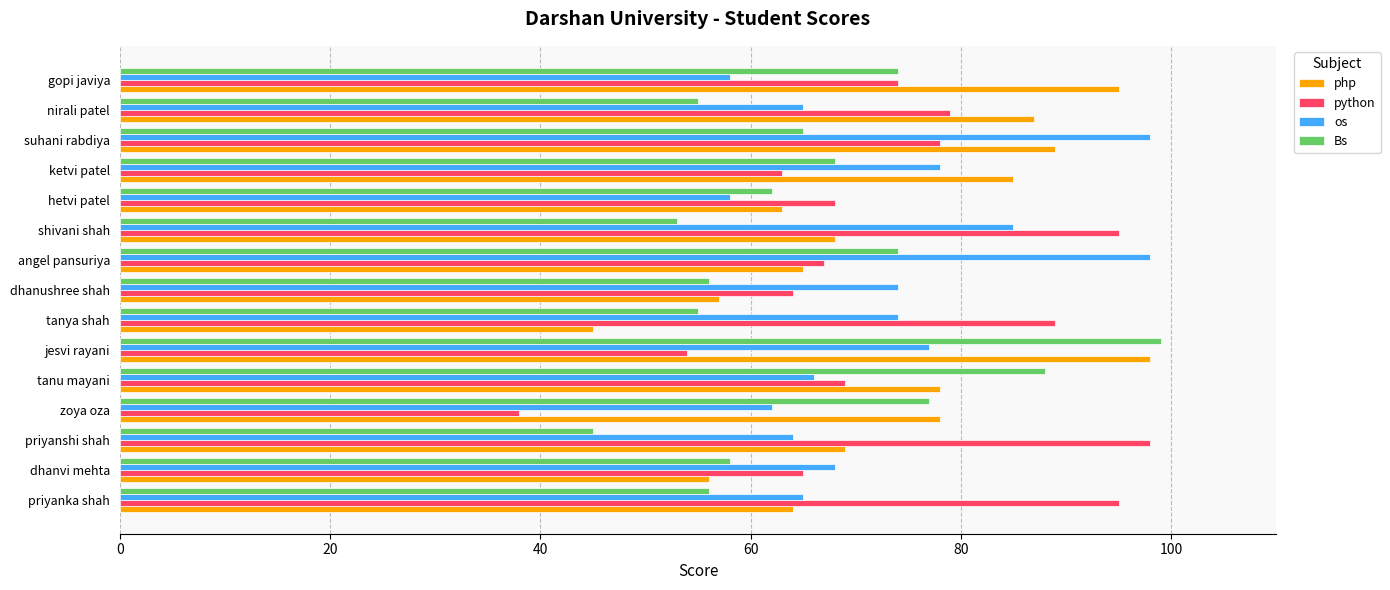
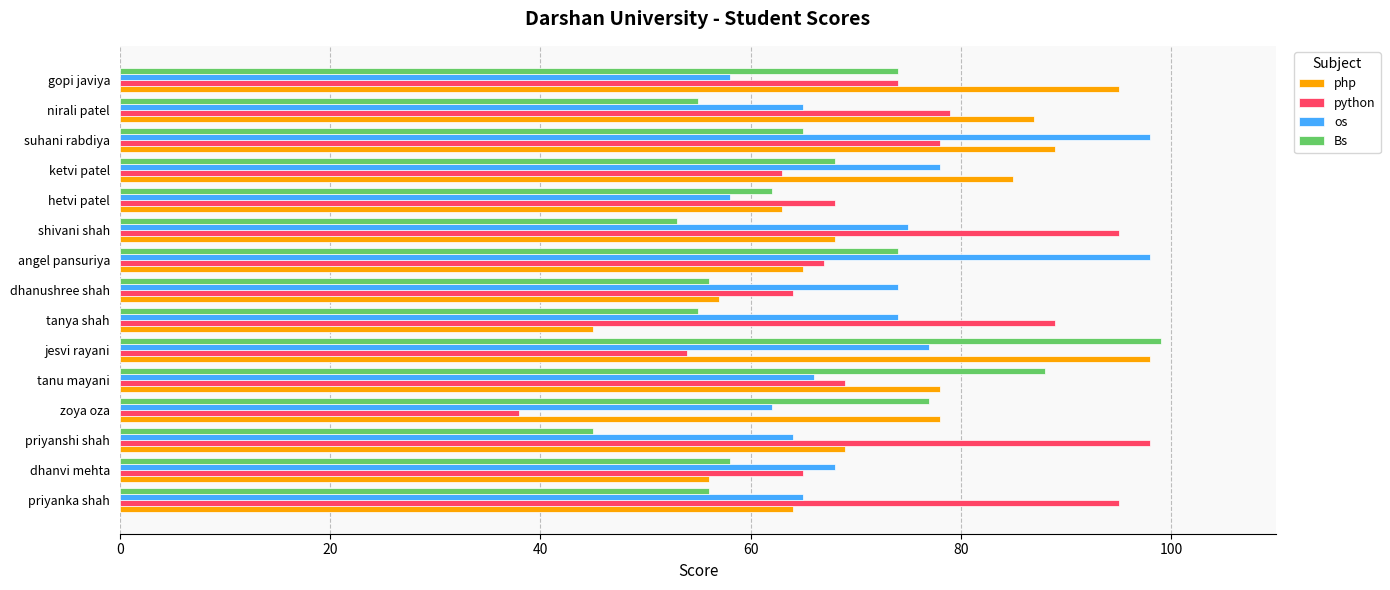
os, shivani shah: 85 -> 75
